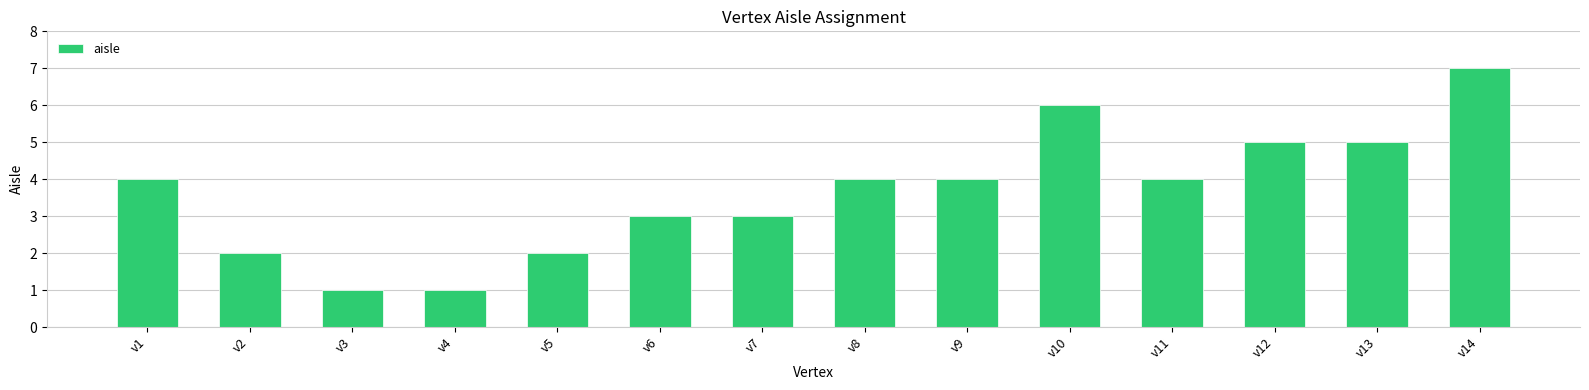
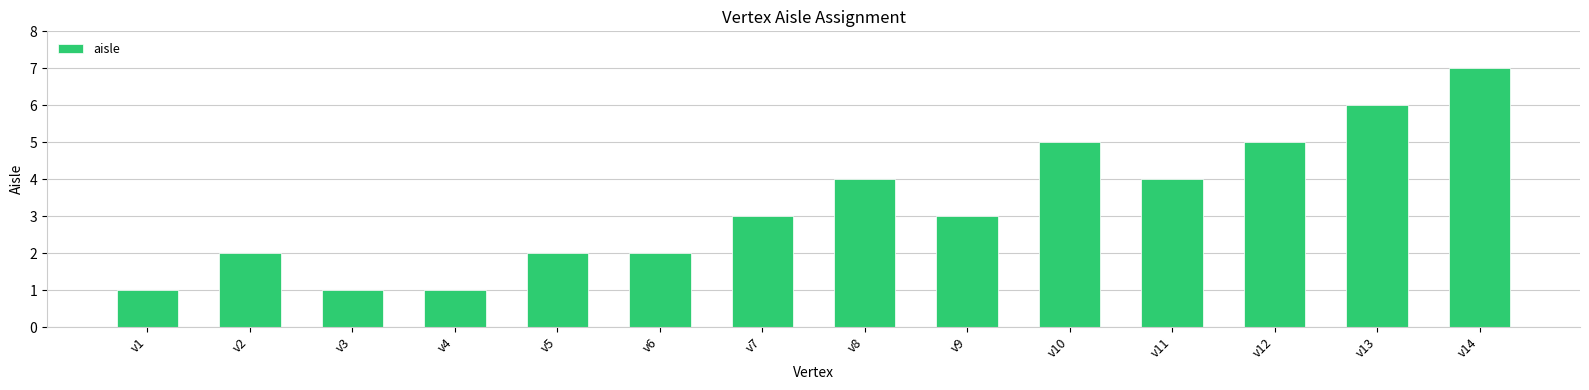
v1: 4 -> 1
v6: 3 -> 2
v9: 4 -> 3
v10: 6 -> 5
v13: 5 -> 6
